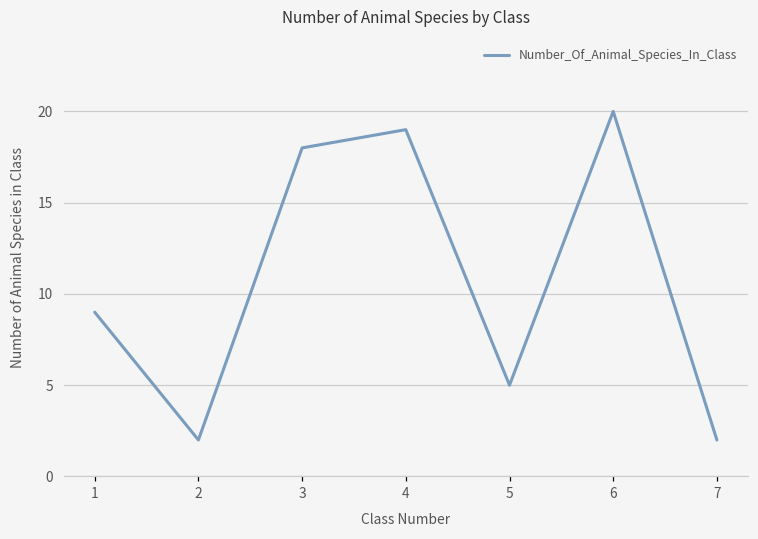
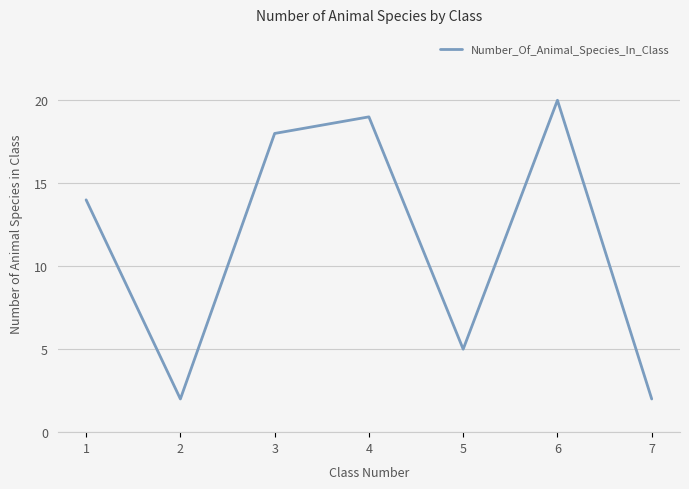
1: 9 -> 14
